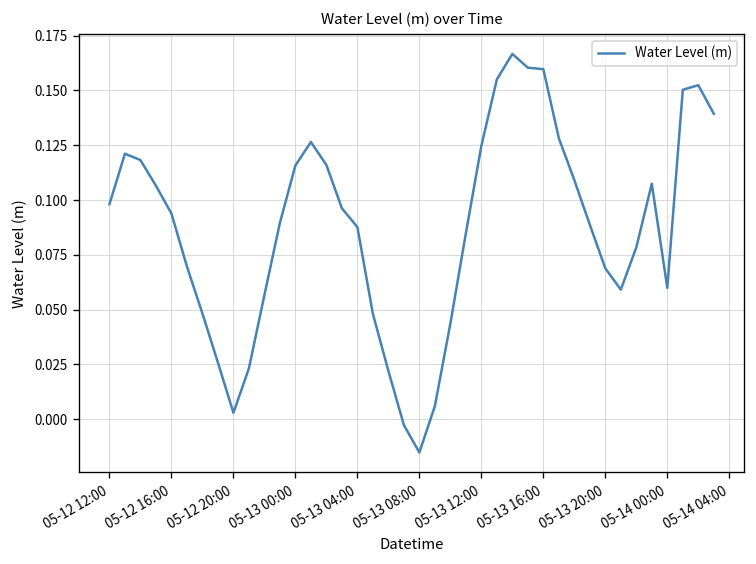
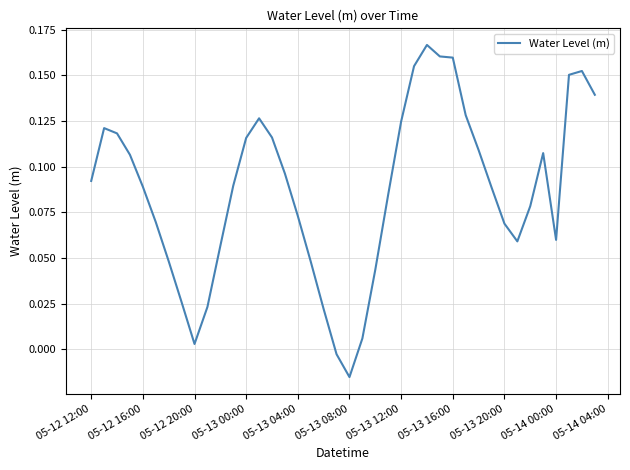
05-12 12:00: 0.098 -> 0.092
05-12 16:00: 0.094 -> 0.089
05-13 04:00: 0.088 -> 0.073
